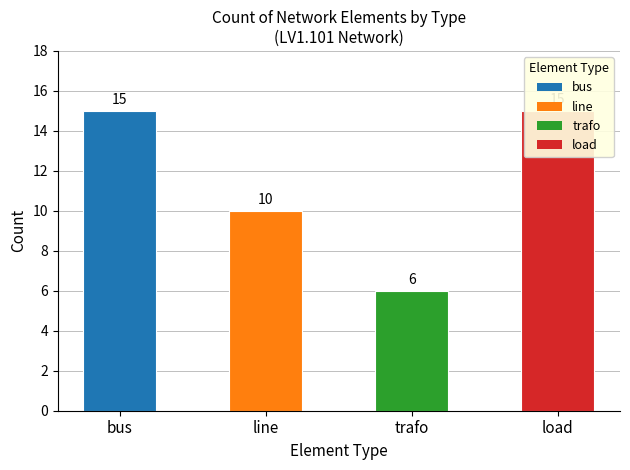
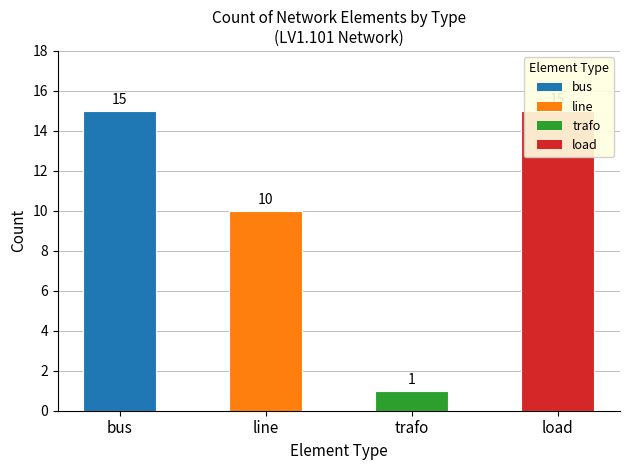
trafo: 6 -> 1
